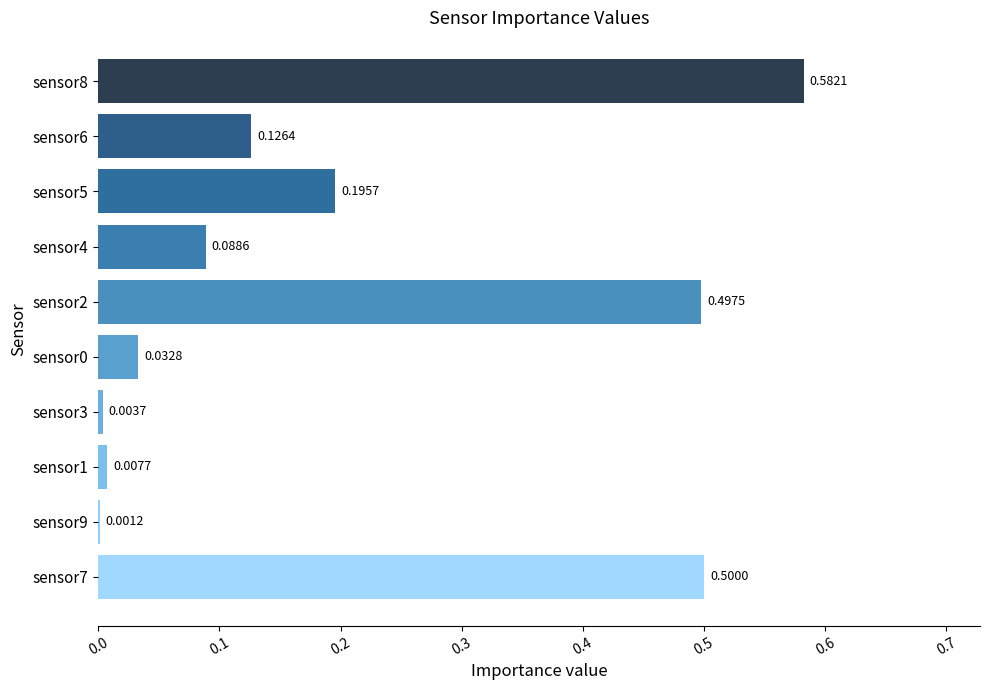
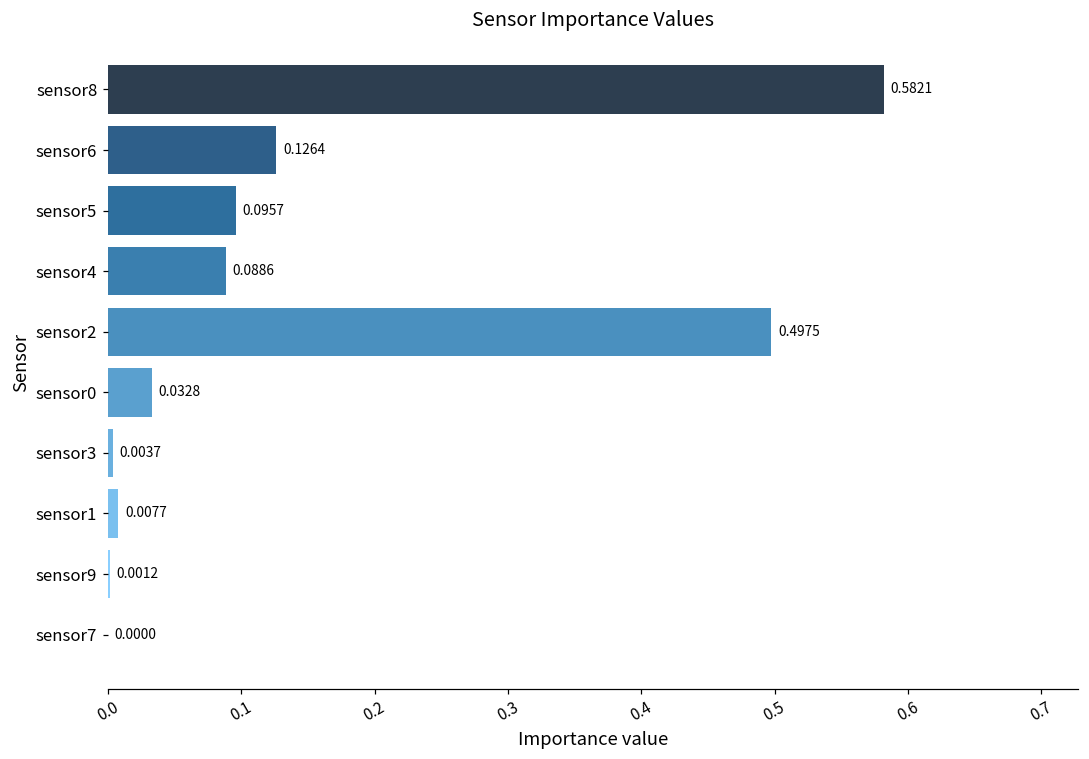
sensor5: 0.1957 -> 0.0957
sensor7: 0.5000 -> 0.0000
